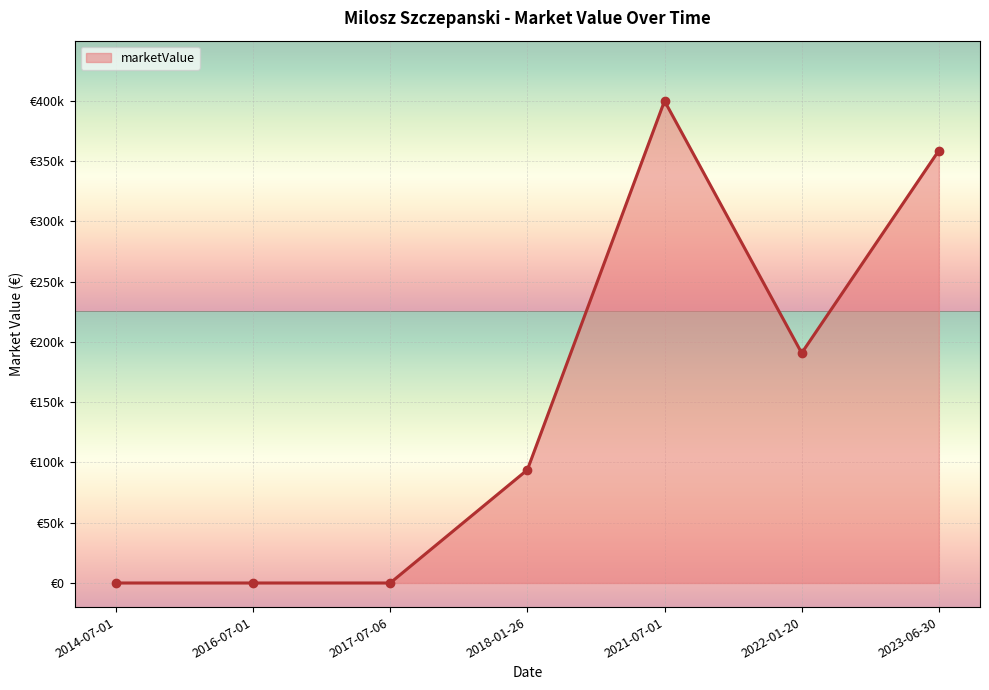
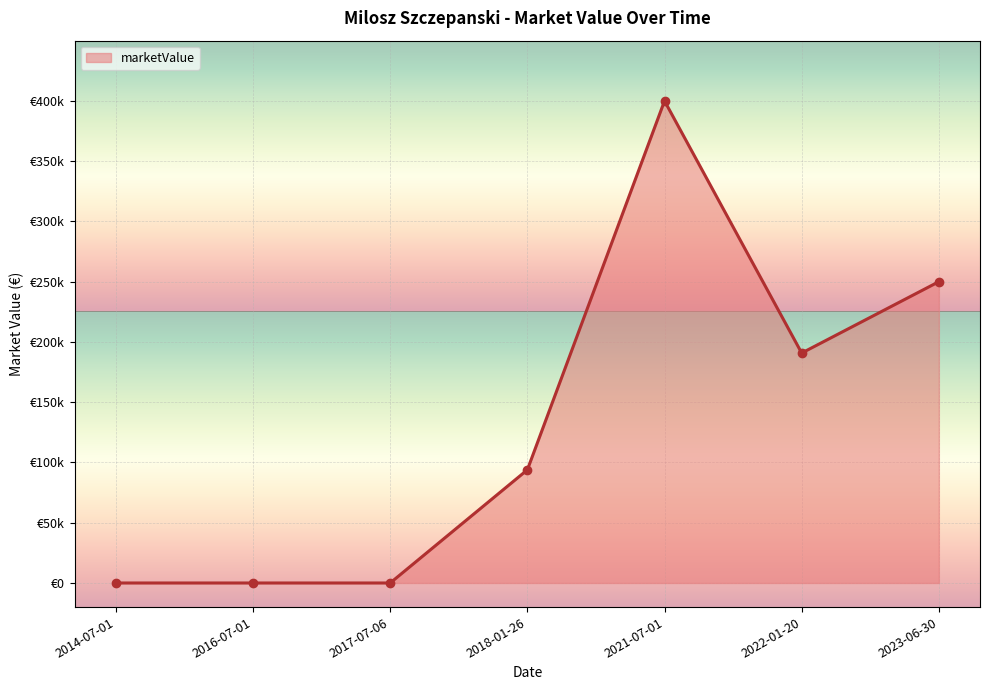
2023-06-30: €359000 -> €250000
